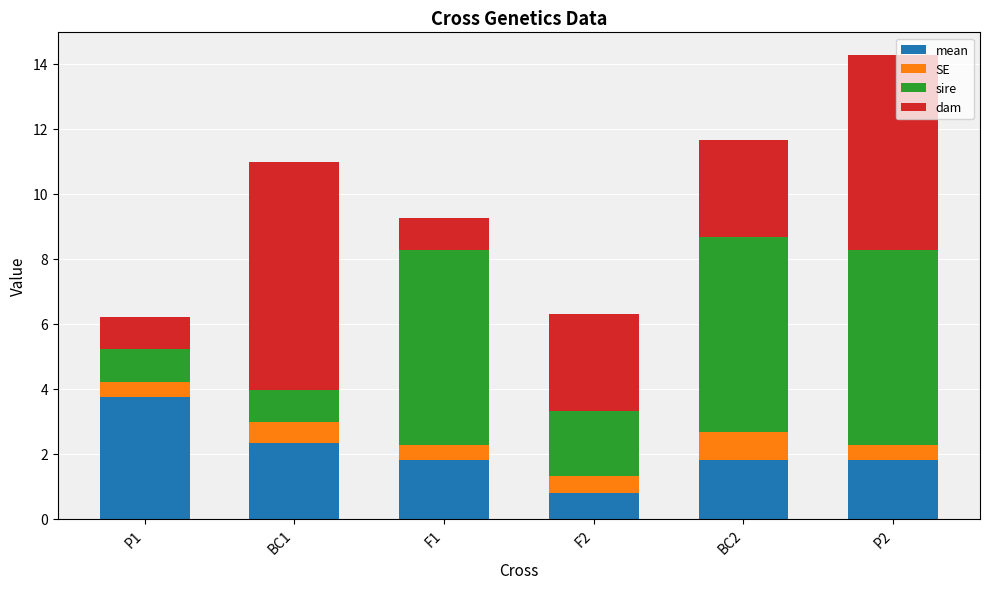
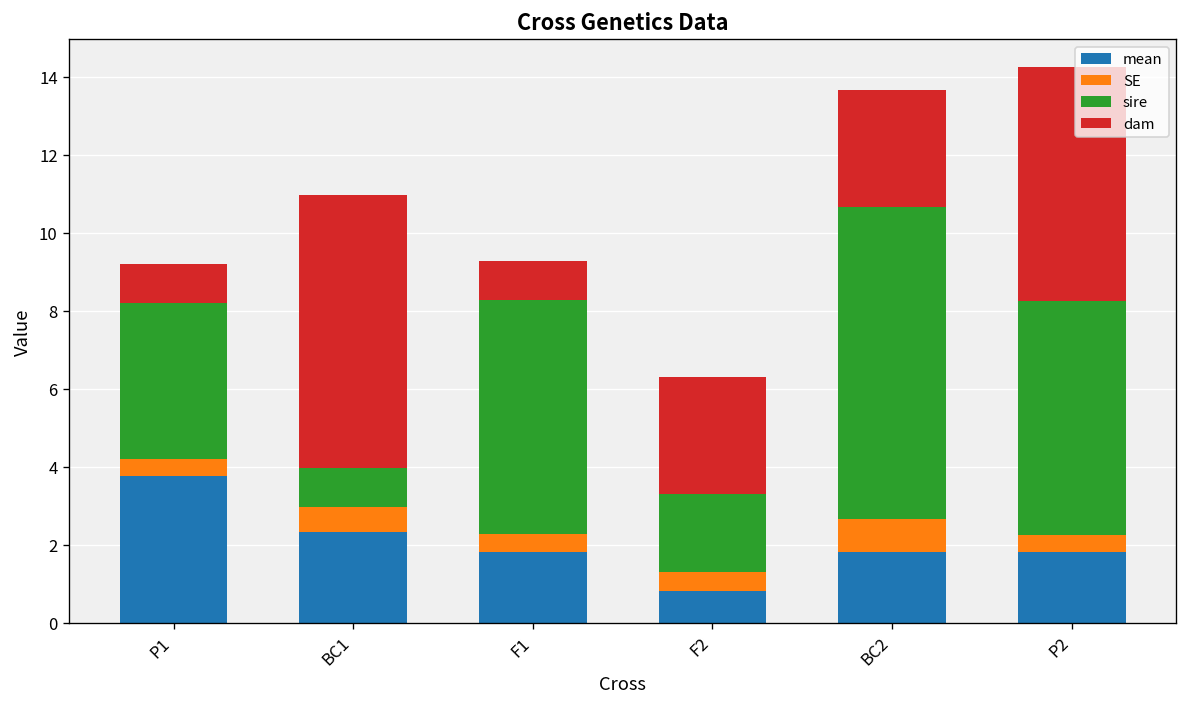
sire, P1: 1 -> 4
sire, BC2: 6 -> 8
